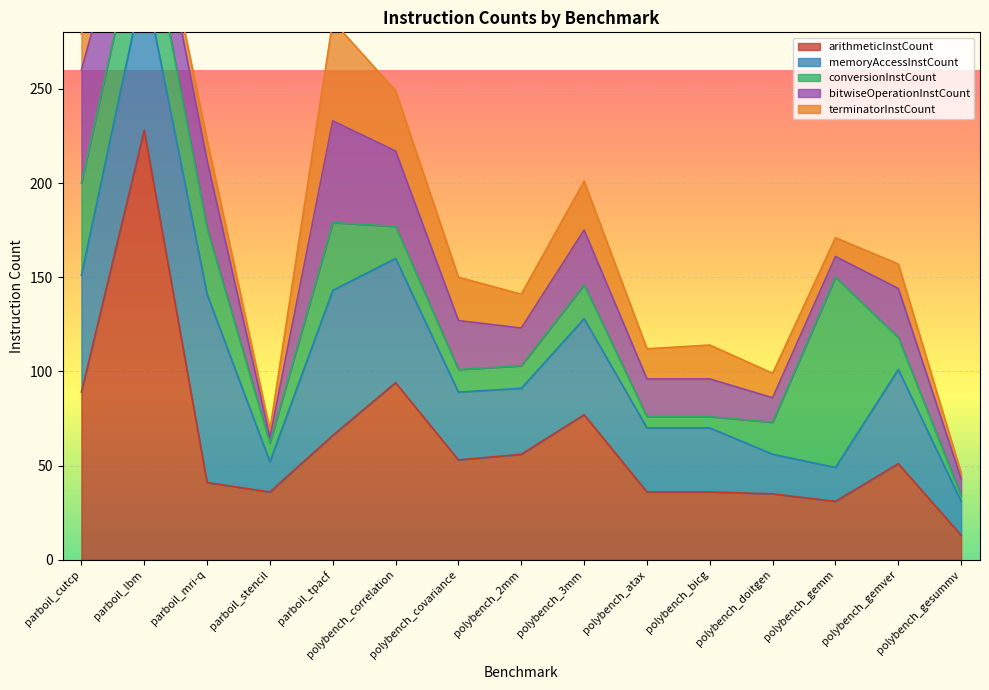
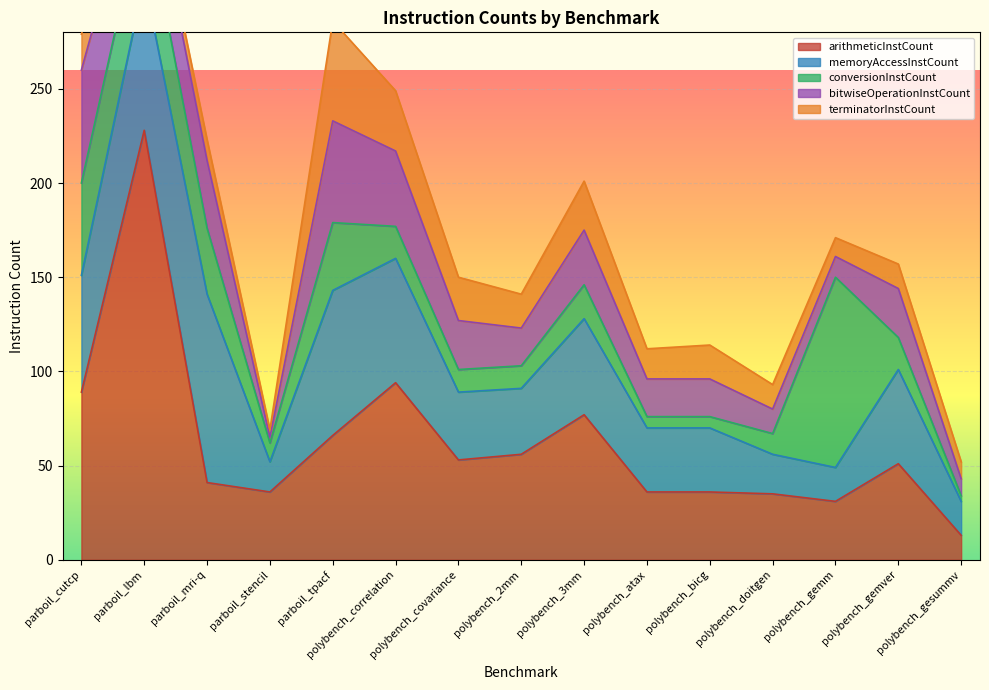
conversionInstCount, polybench_doitgen: 17 -> 11
terminatorInstCount, polybench_gesummv: 3 -> 9
